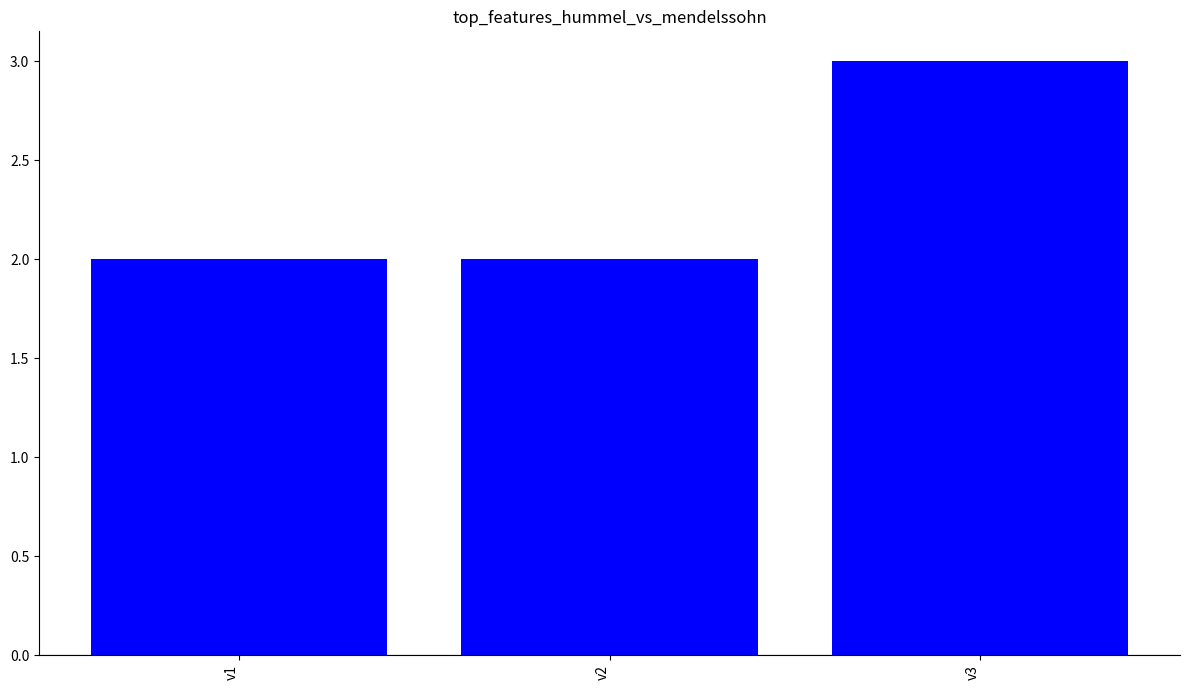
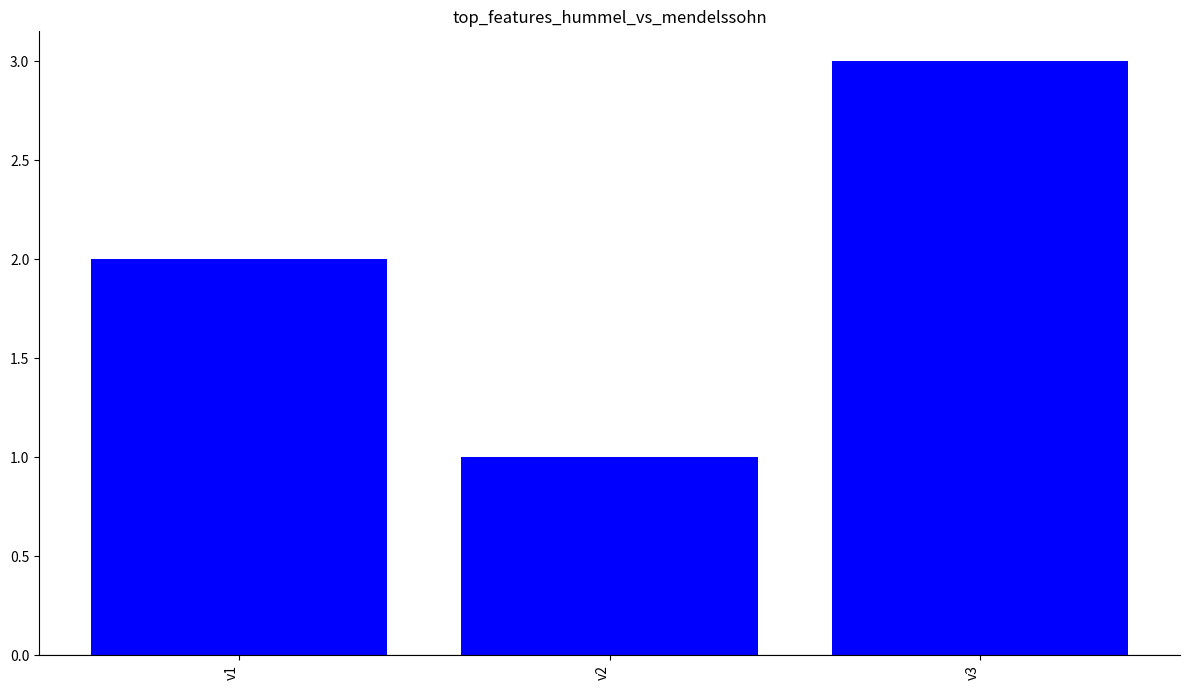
v2: 2 -> 1
